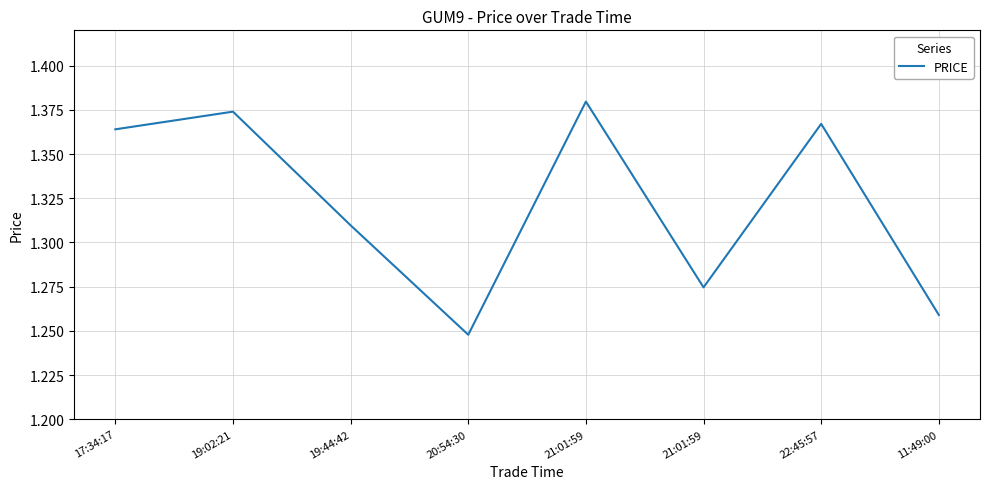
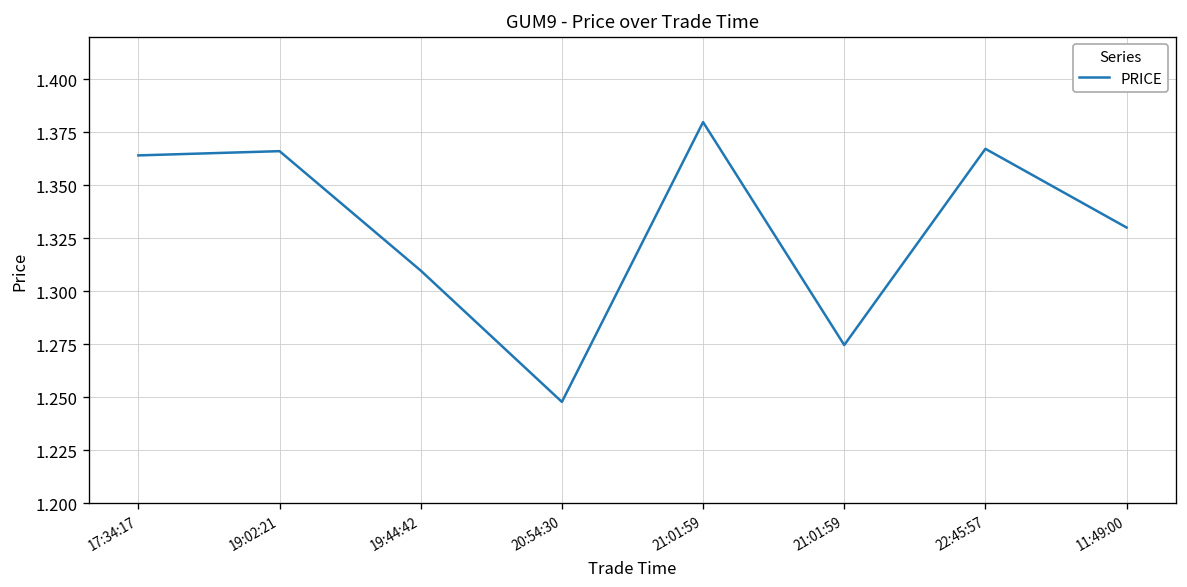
19:02:21: 1.374 -> 1.366
11:49:00: 1.259 -> 1.330
